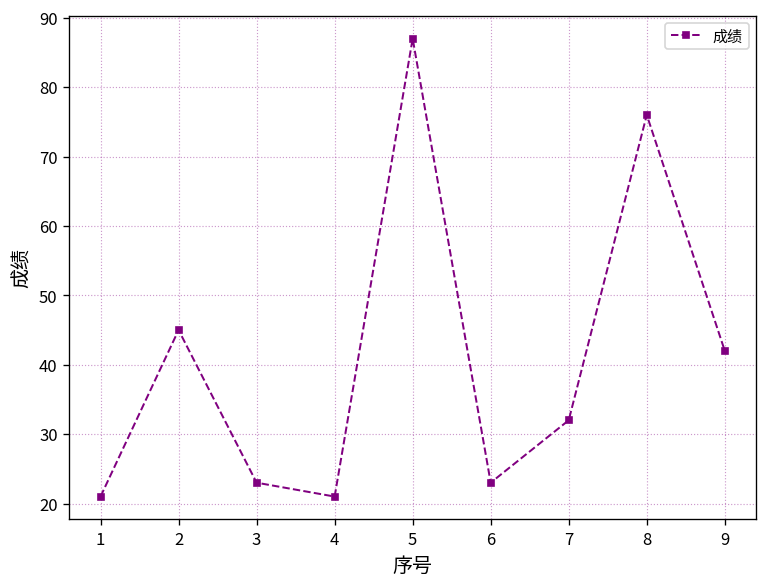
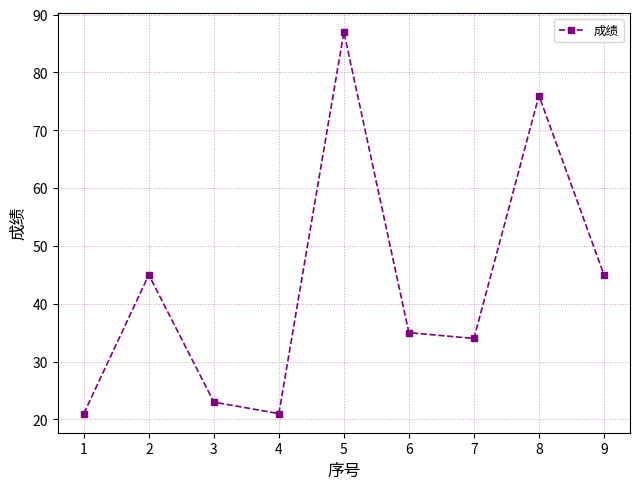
6: 23 -> 35
7: 32 -> 34
9: 42 -> 45
